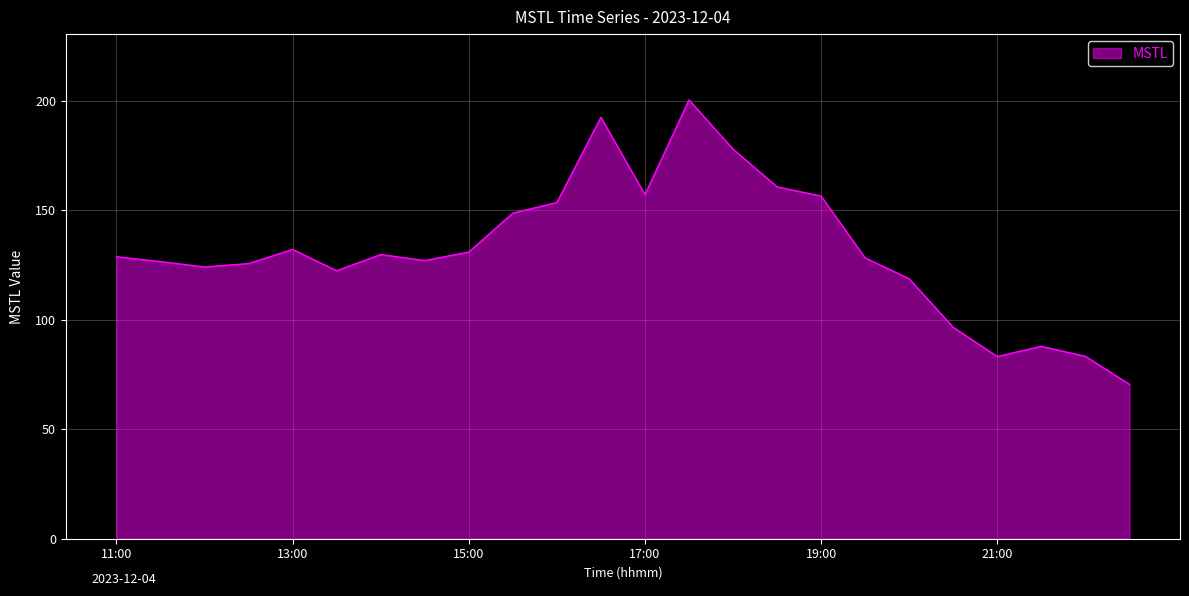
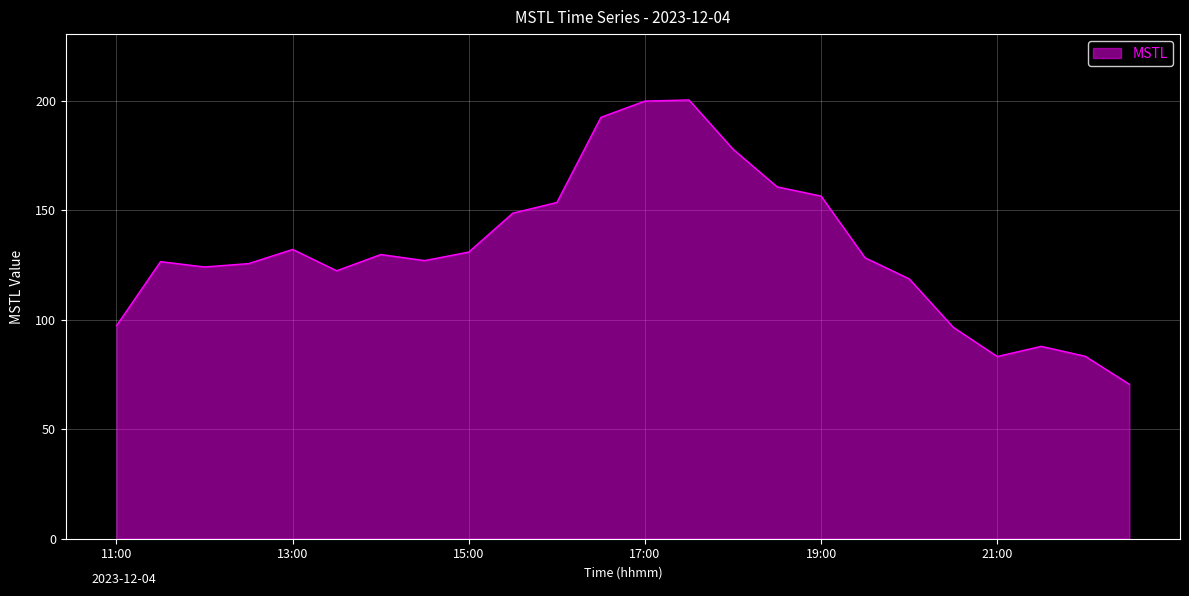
11:00: 129 -> 97
17:00: 157 -> 200
